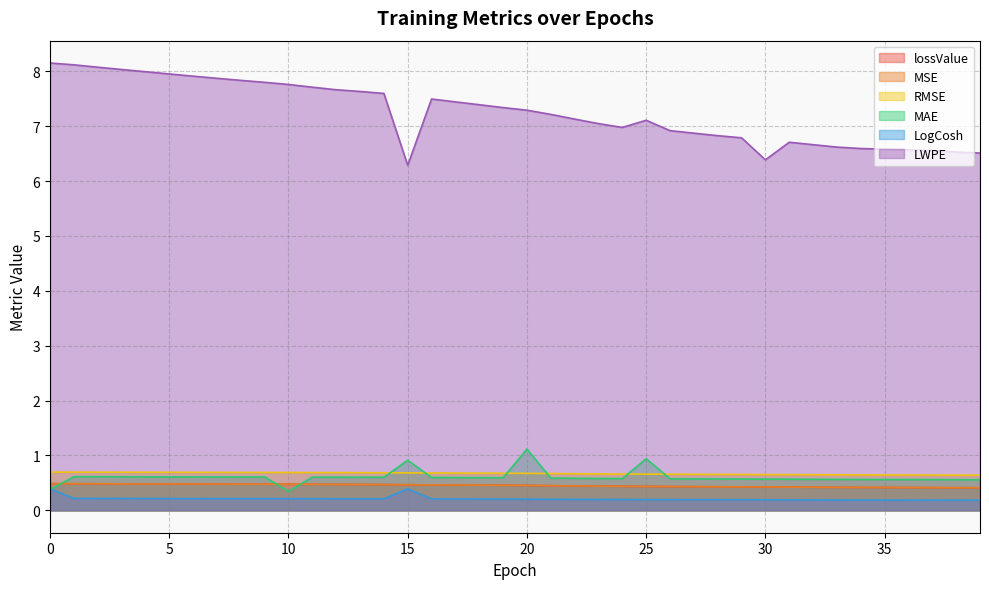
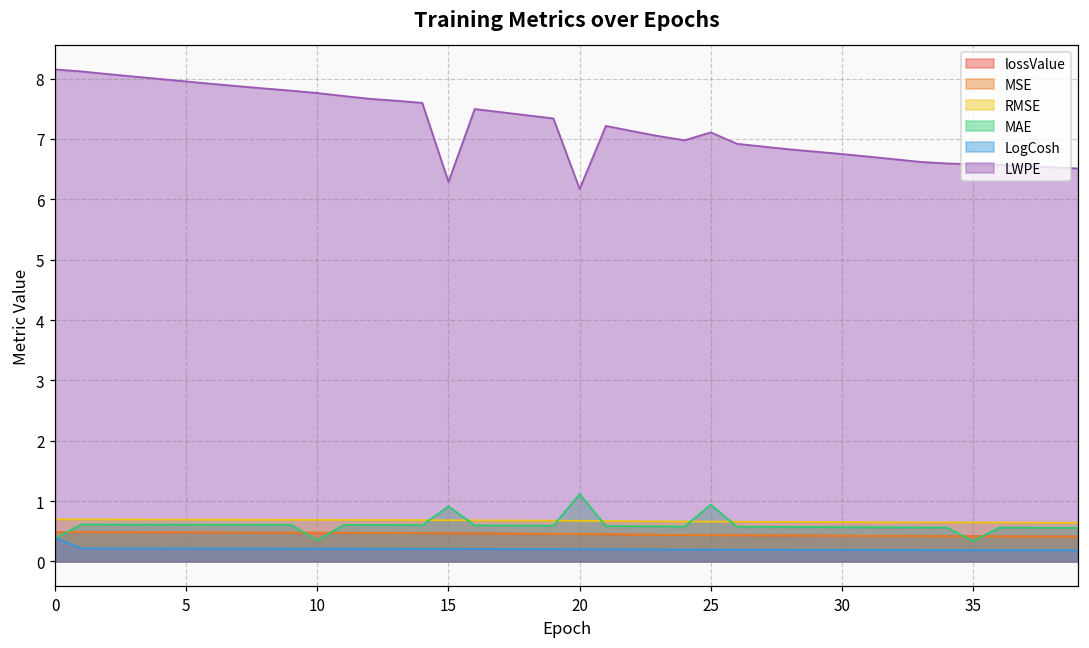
LogCosh, 15: 0.4 -> 0.2
LWPE, 20: 7.3 -> 6.2
LWPE, 30: 6.4 -> 6.7
MAE, 35: 0.6 -> 0.3
